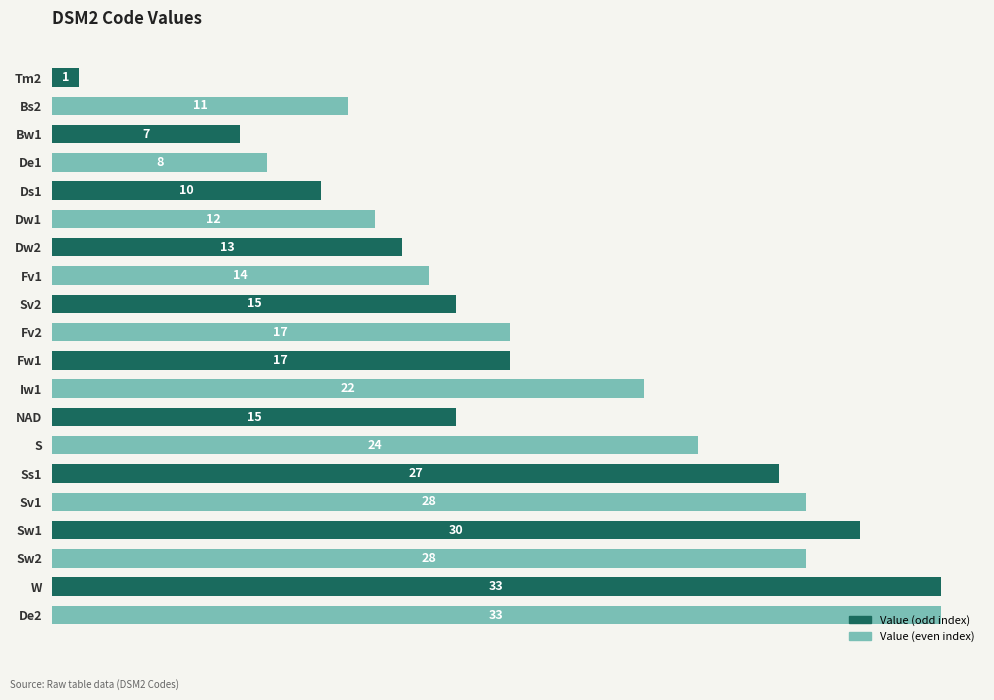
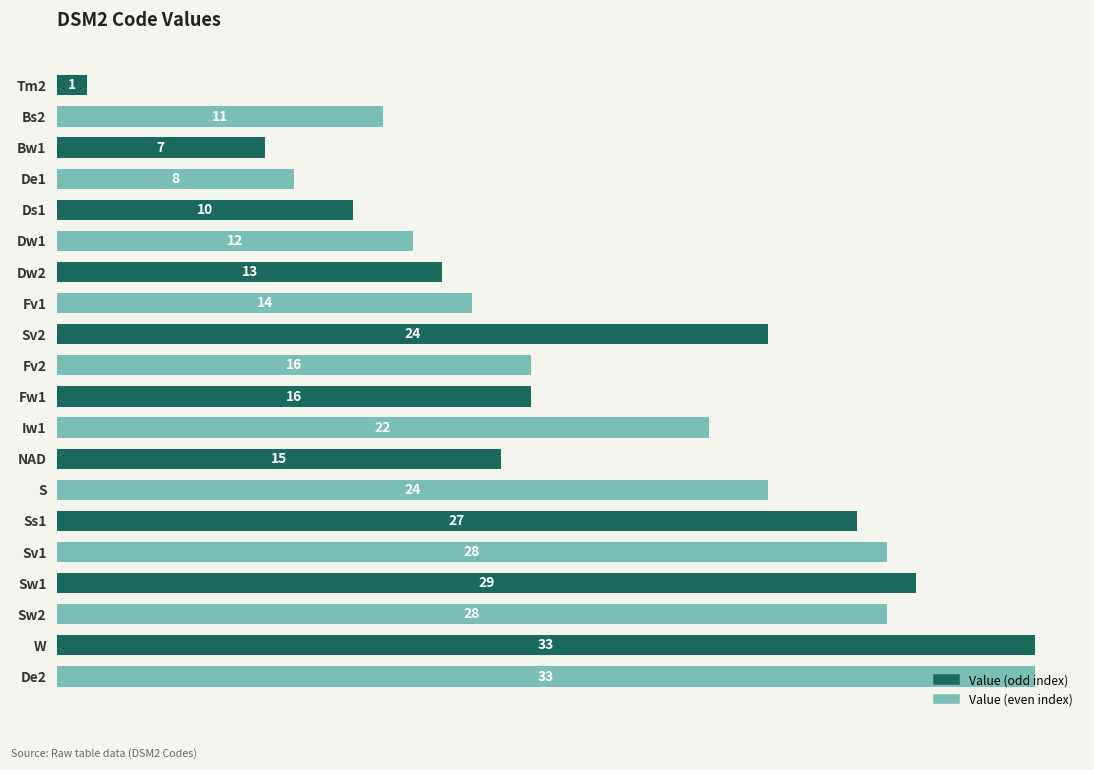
Sv2: 15 -> 24
Fv2: 17 -> 16
Fw1: 17 -> 16
Sw1: 30 -> 29
